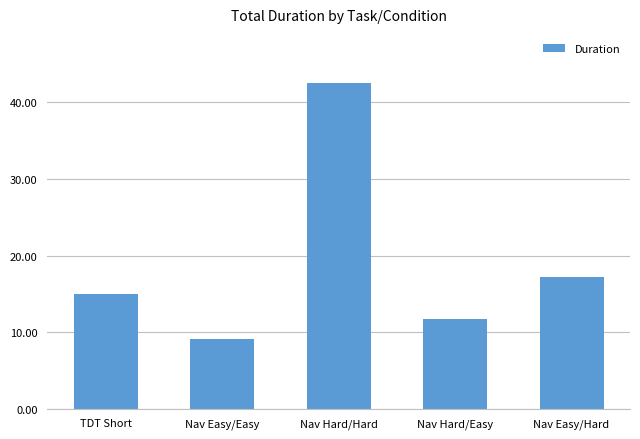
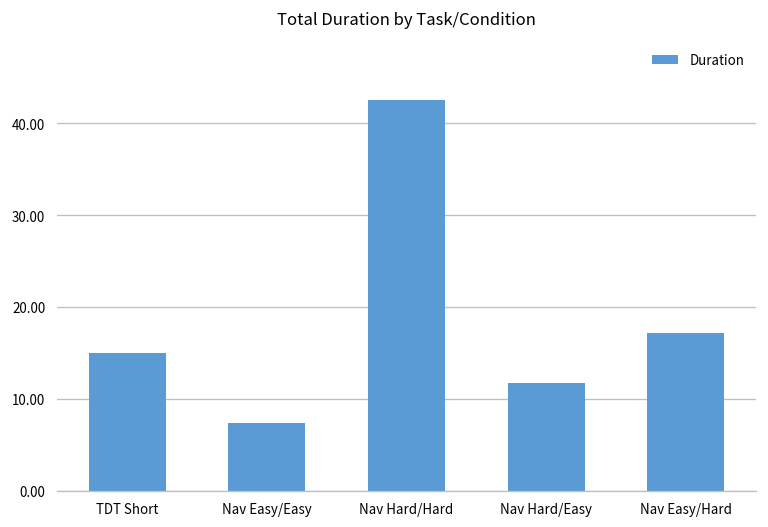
Nav Easy/Easy: 9 -> 7
